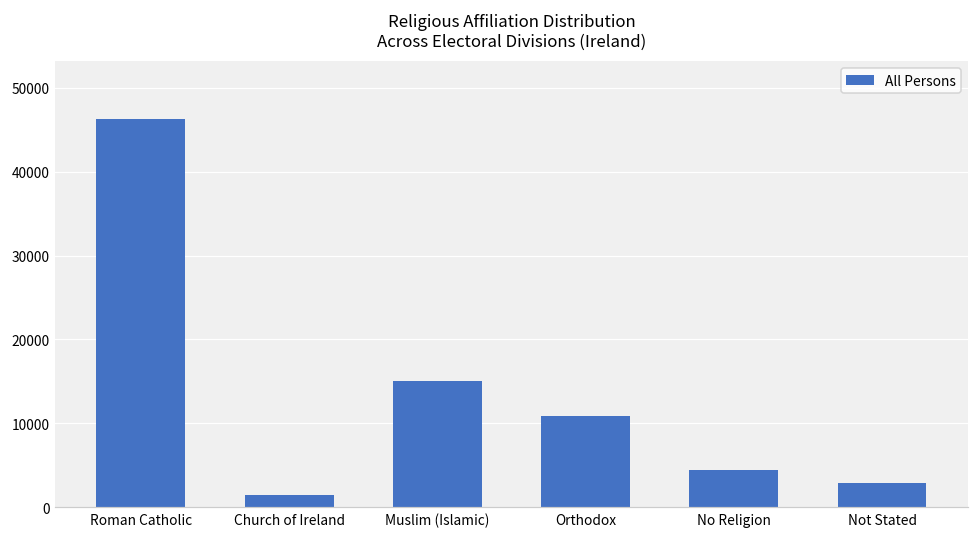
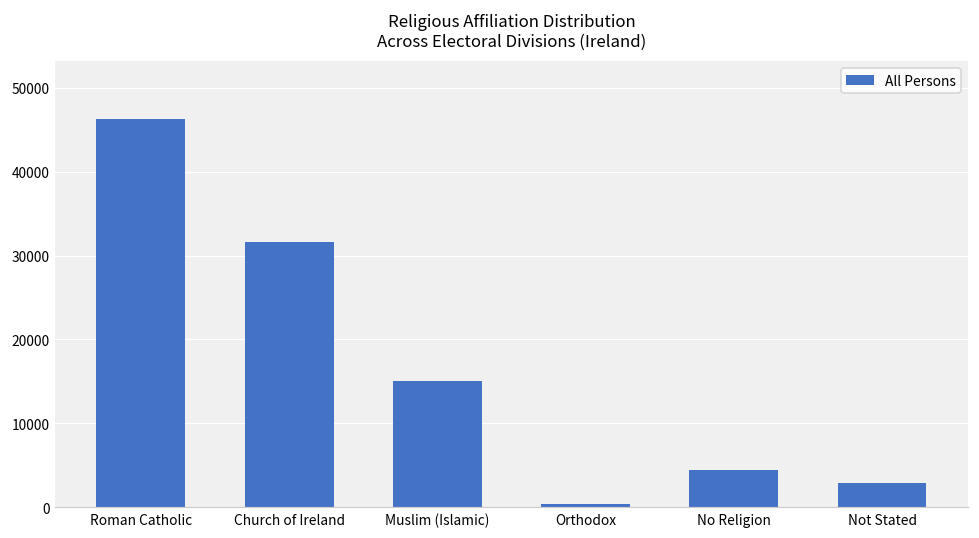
Church of Ireland: 1000 -> 32000
Orthodox: 11000 -> 0
